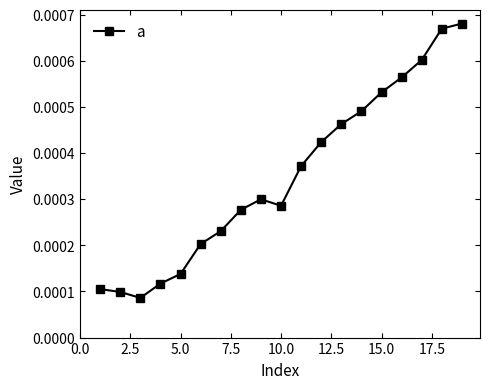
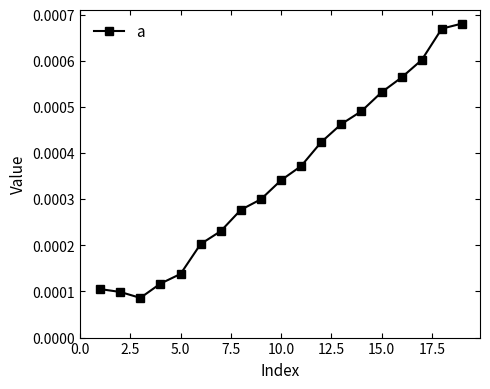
10.0: 0.00029 -> 0.00034
